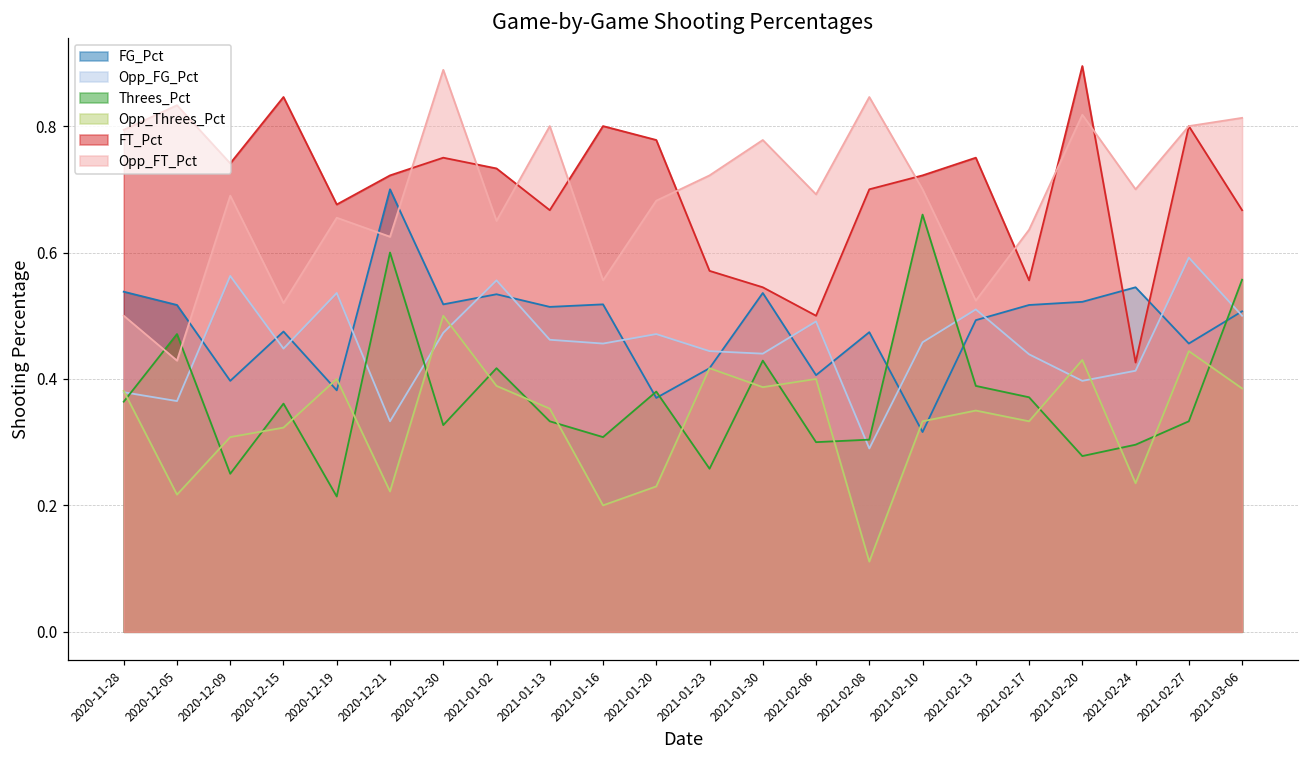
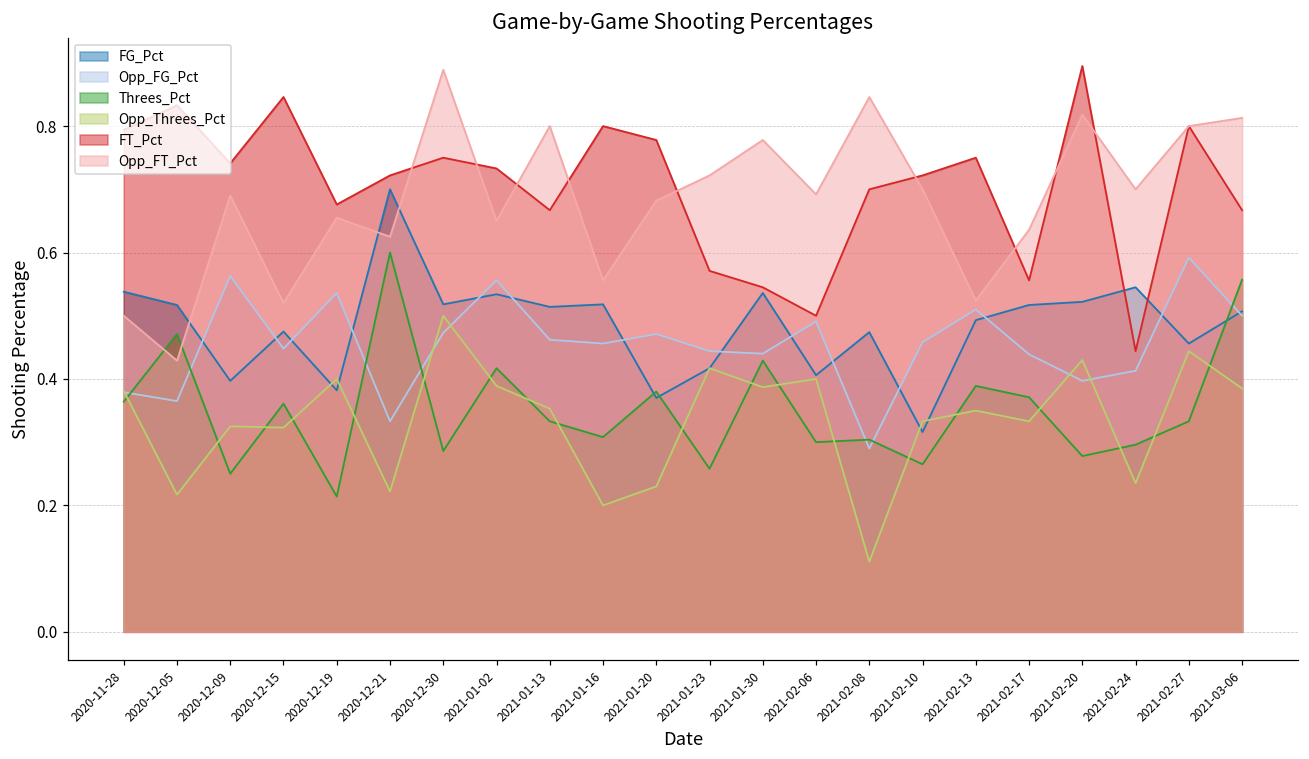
Opp_Threes_Pct, 2020-12-09: 0.31 -> 0.33
Threes_Pct, 2020-12-30: 0.33 -> 0.29
Threes_Pct, 2021-02-10: 0.66 -> 0.27
FT_Pct, 2021-02-24: 0.43 -> 0.44
